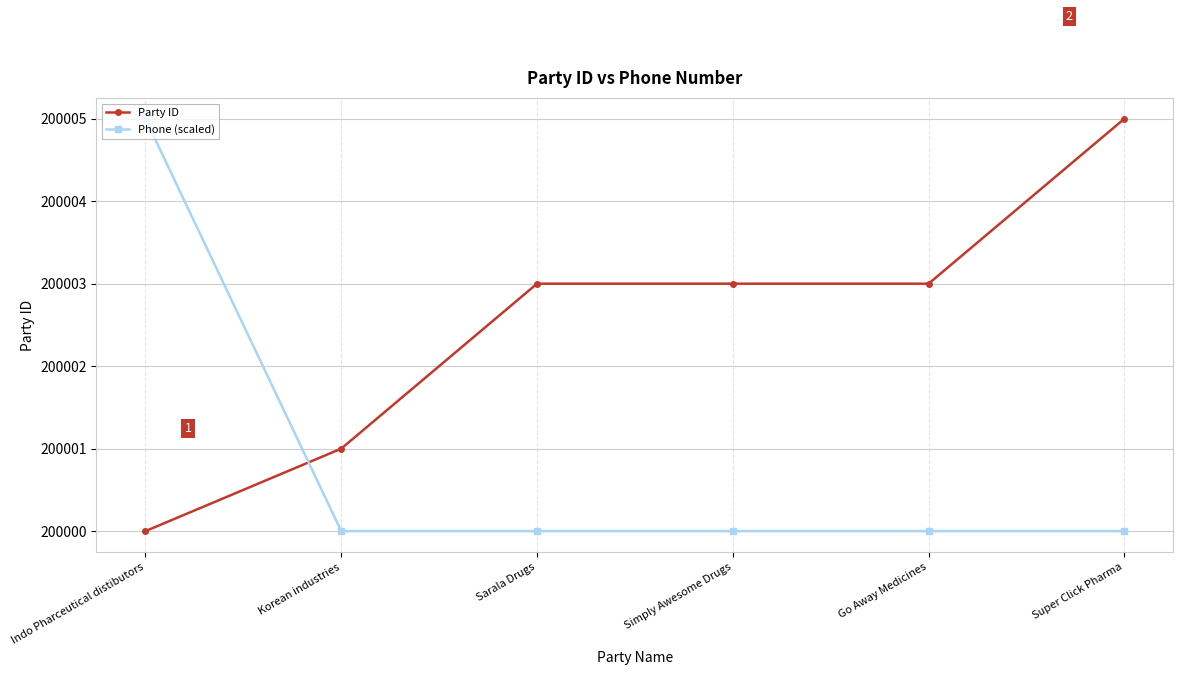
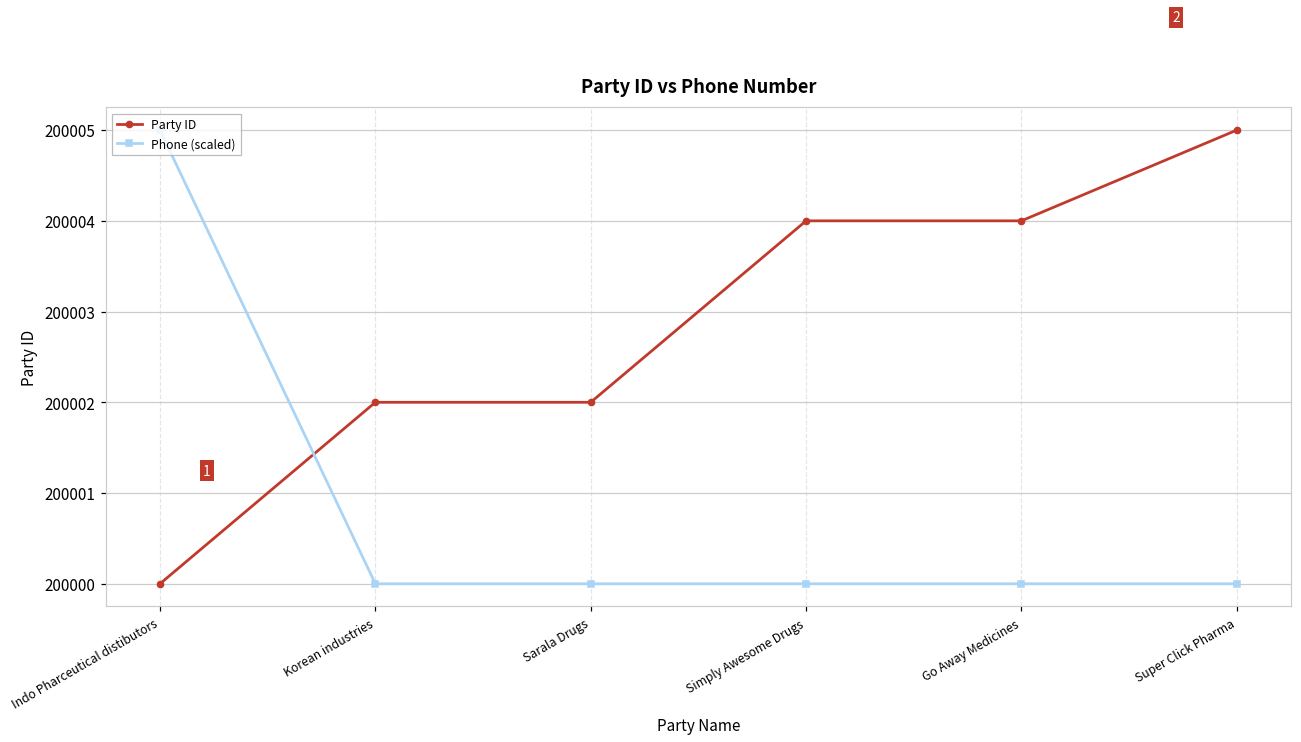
Party ID, Korean industries: 200001 -> 200002
Party ID, Sarala Drugs: 200003 -> 200002
Party ID, Simply Awesome Drugs: 200003 -> 200004
Party ID, Go Away Medicines: 200003 -> 200004
